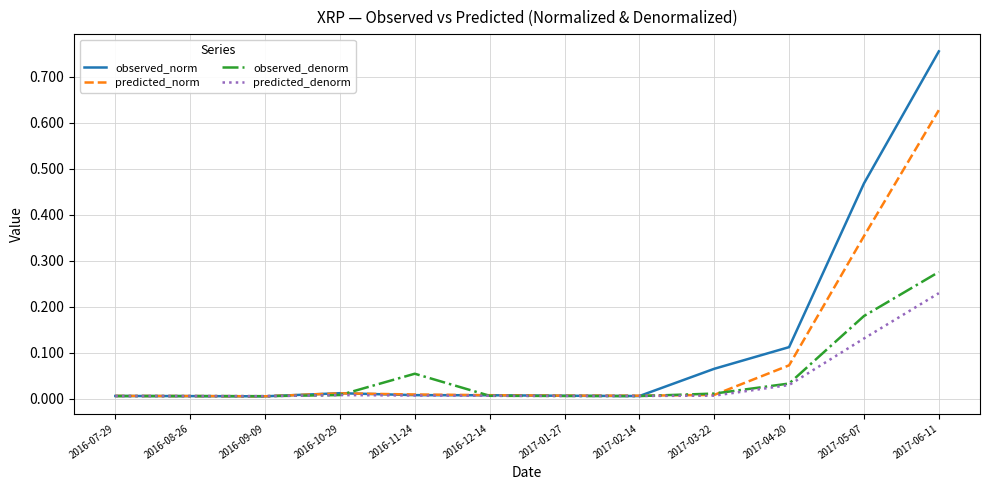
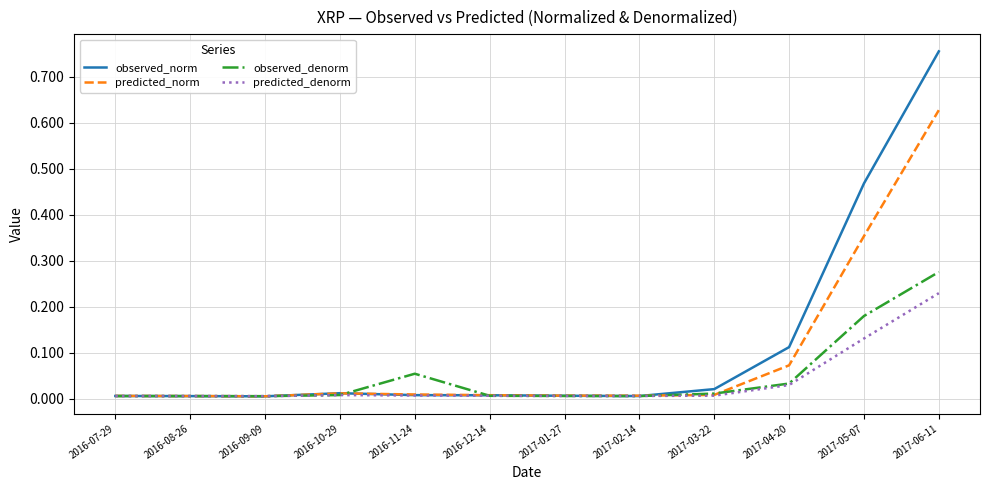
observed_norm, 2017-03-22: 0.07 -> 0.02
